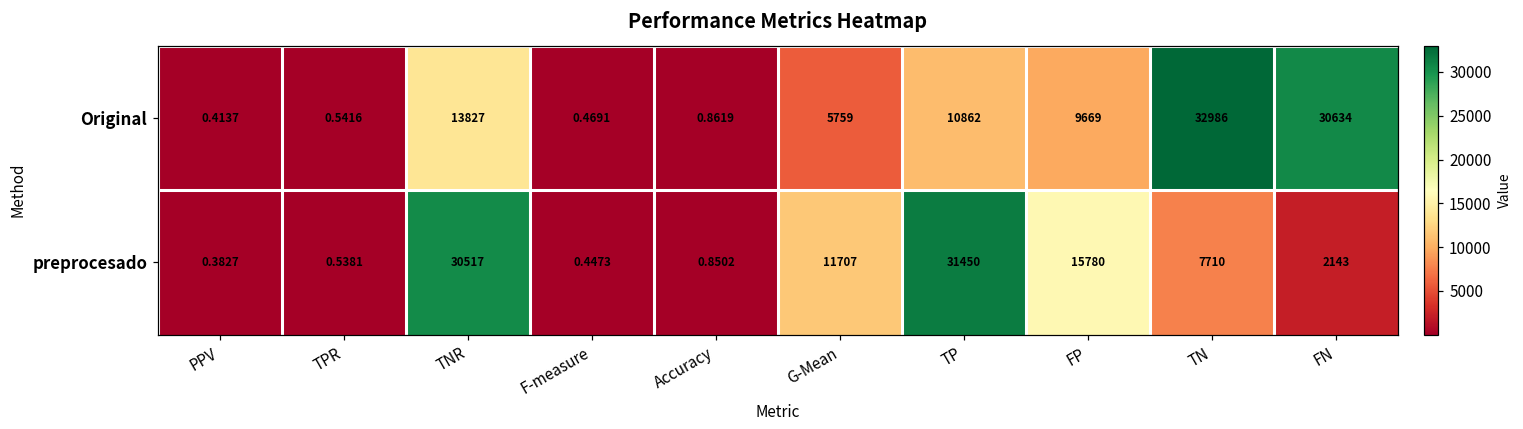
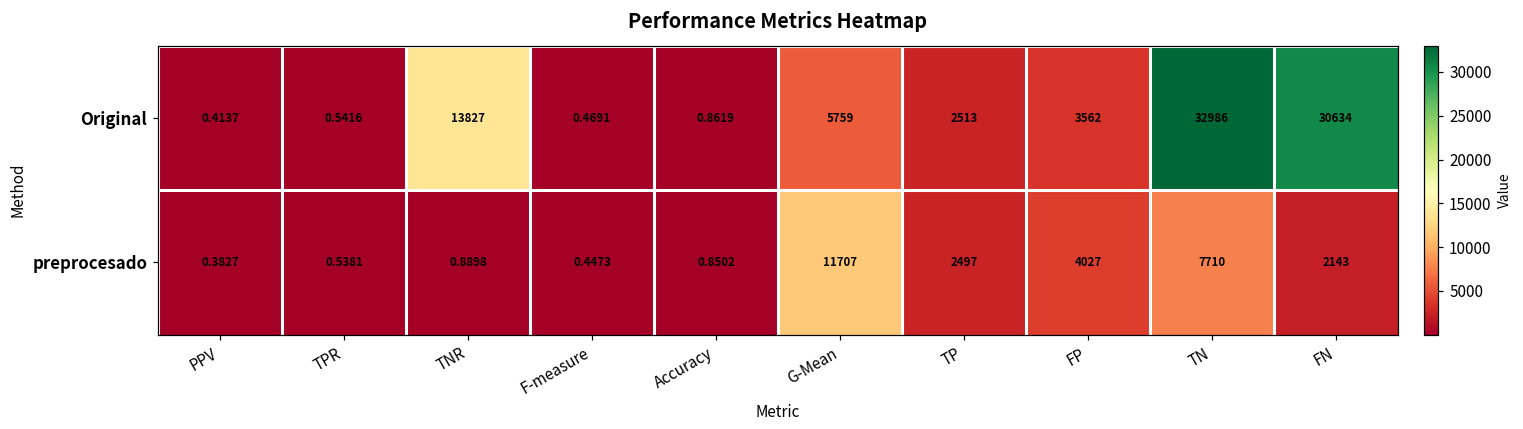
Original, TP: 10862 -> 2513
Original, FP: 9669 -> 3562
preprocesado, TNR: 30517 -> 0.8898
preprocesado, TP: 31450 -> 2497
preprocesado, FP: 15780 -> 4027
